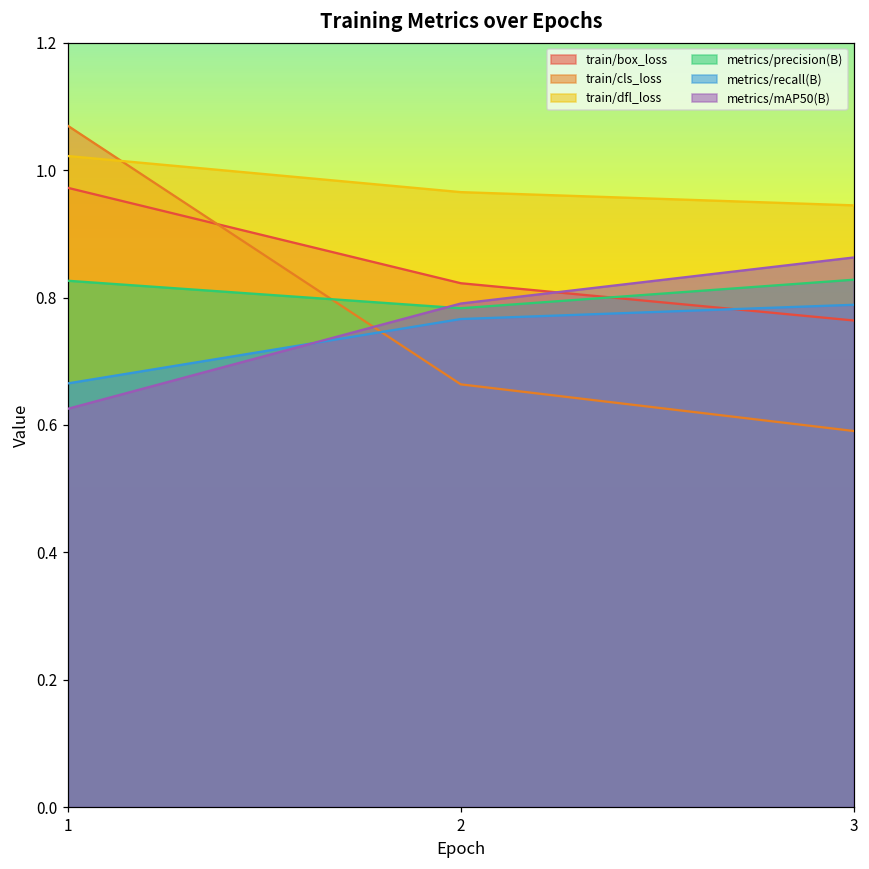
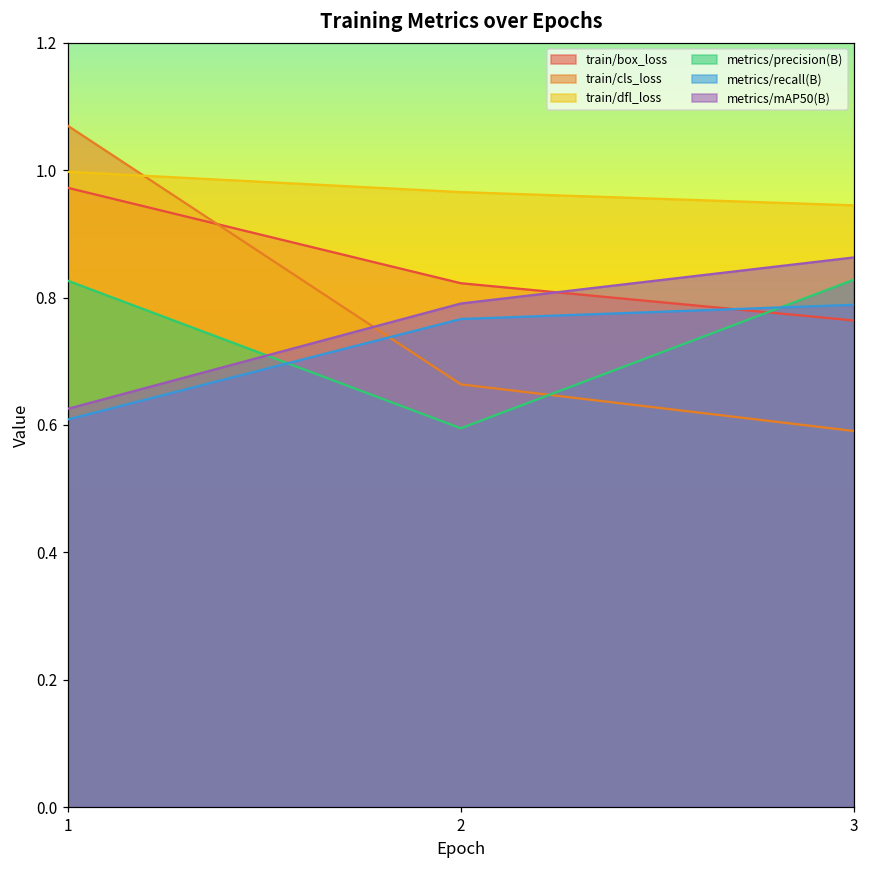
train/dfl_loss, 1: 1.02 -> 1.00
metrics/recall(B), 1: 0.67 -> 0.61
metrics/precision(B), 2: 0.78 -> 0.59
